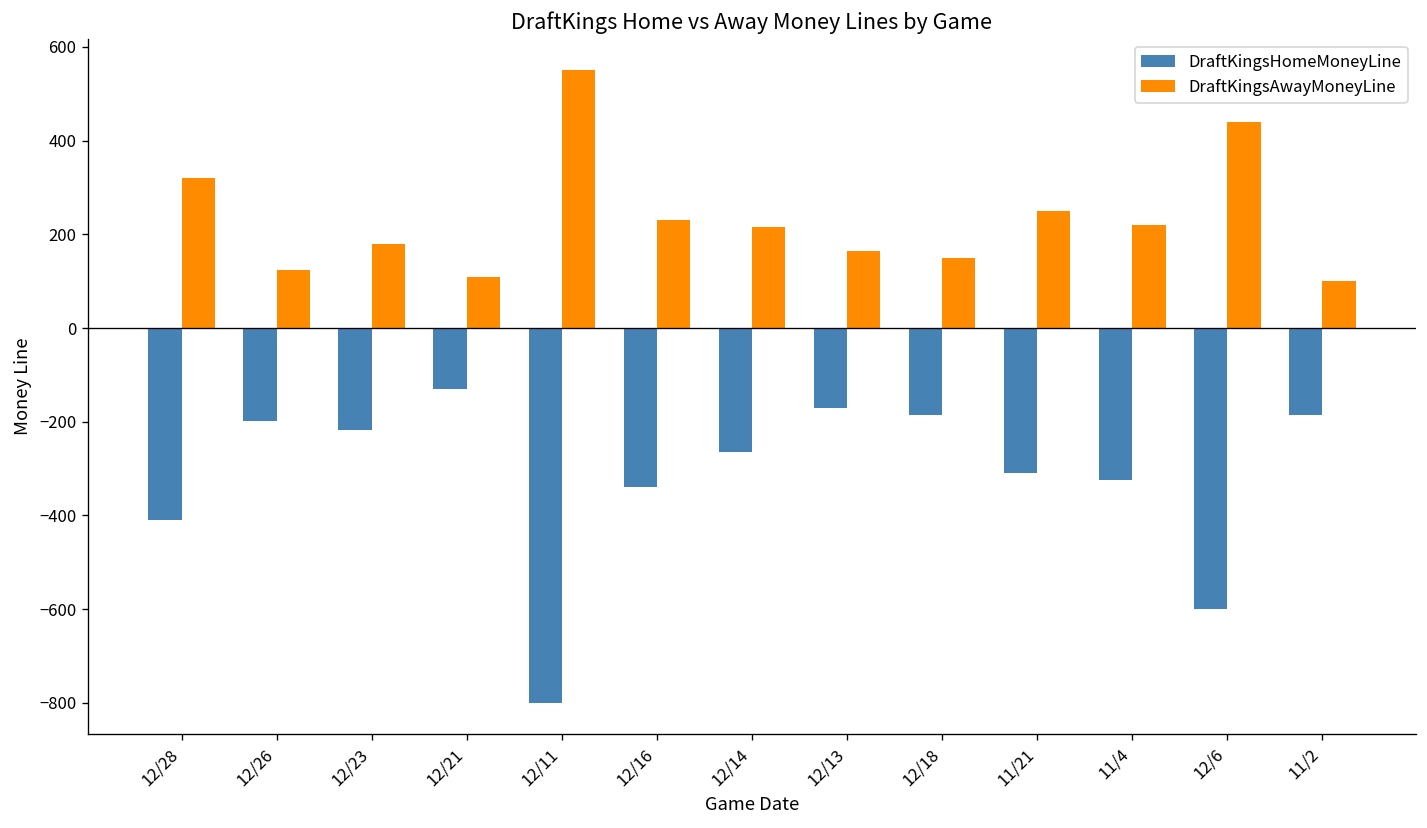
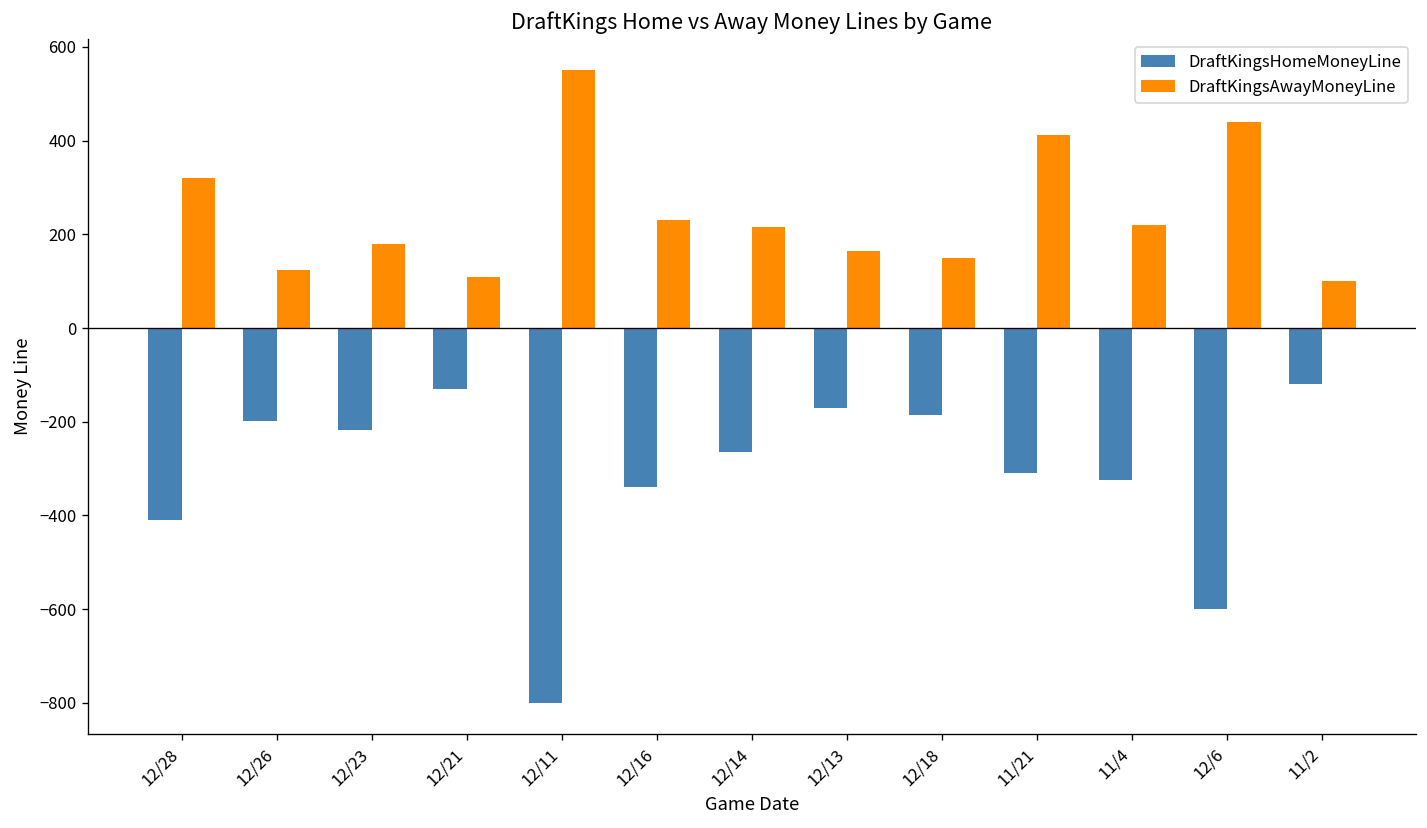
DraftKingsAwayMoneyLine, 11/21: 250 -> 410
DraftKingsHomeMoneyLine, 11/2: -190 -> -120
